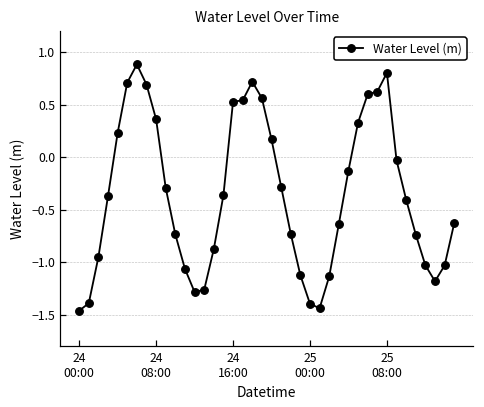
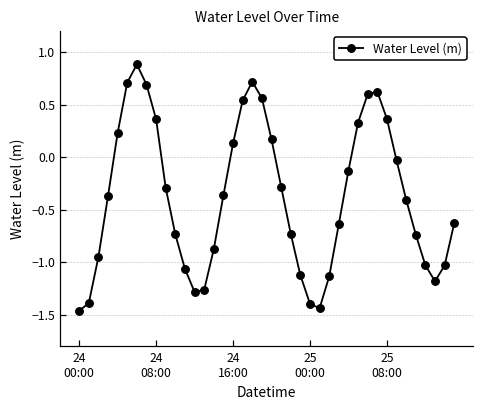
24 16:00: 0.5 -> 0.1
25 08:00: 0.8 -> 0.4
